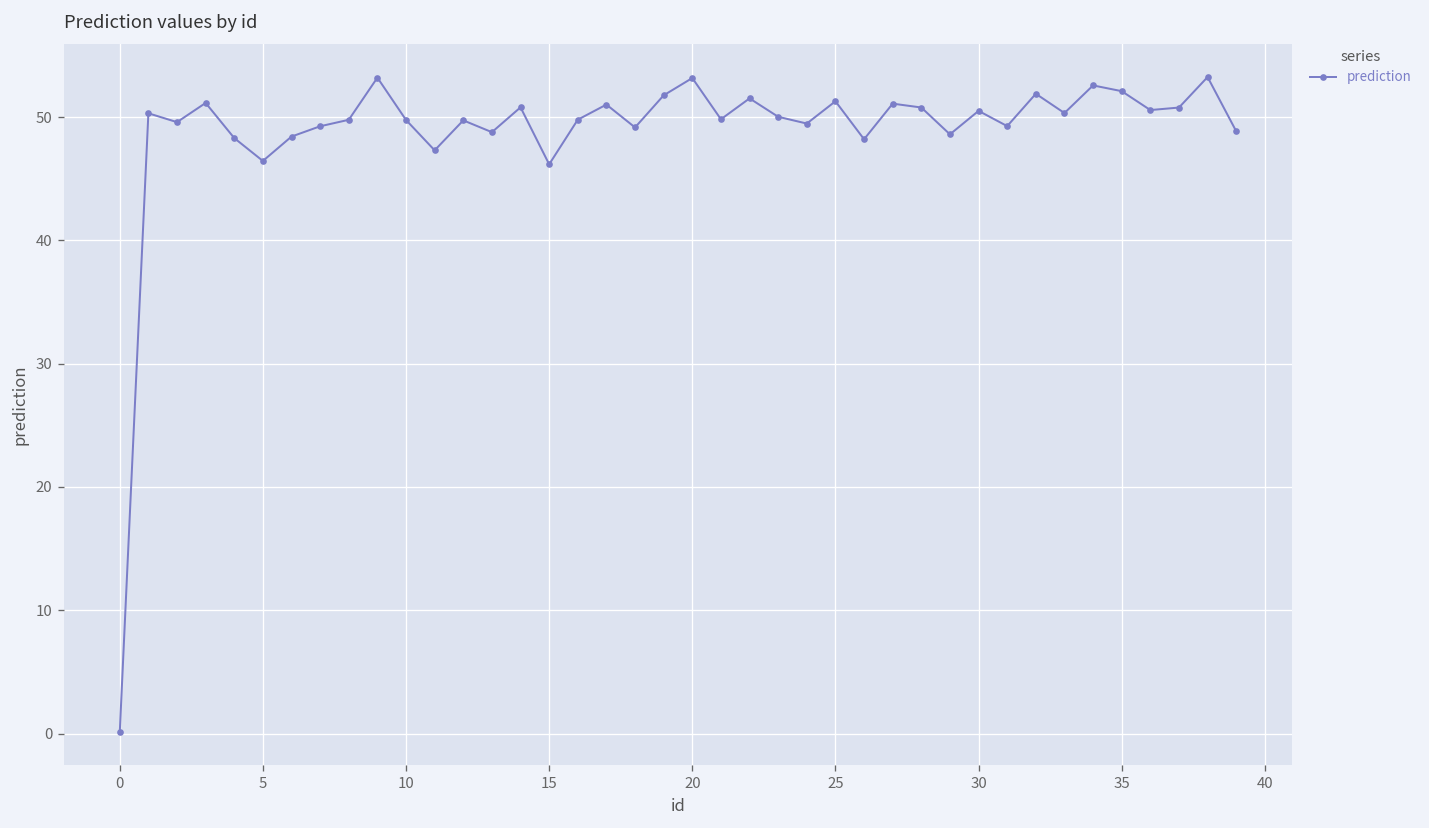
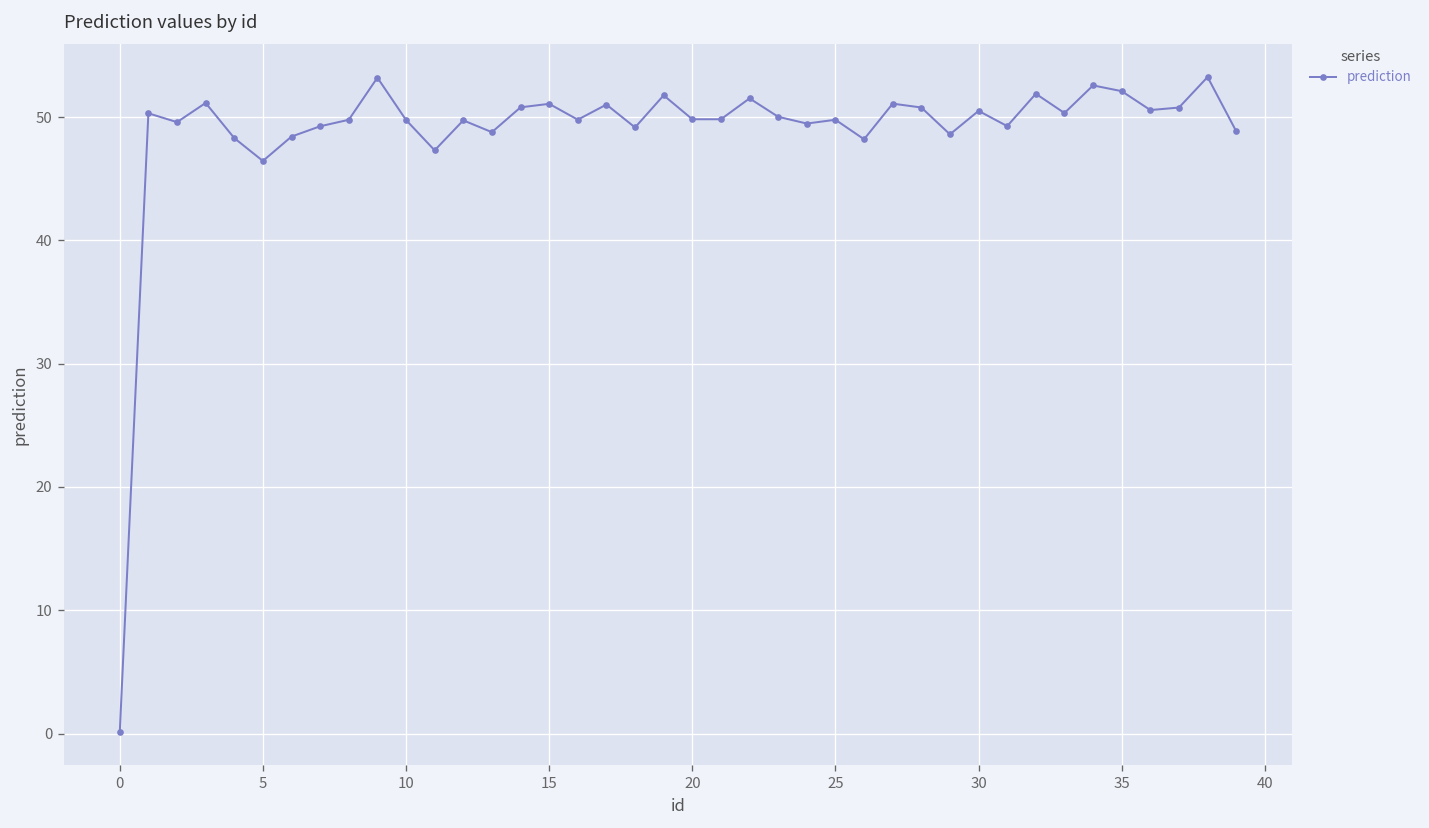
15: 46.2 -> 51.1
20: 53.2 -> 49.8
25: 51.3 -> 49.8
